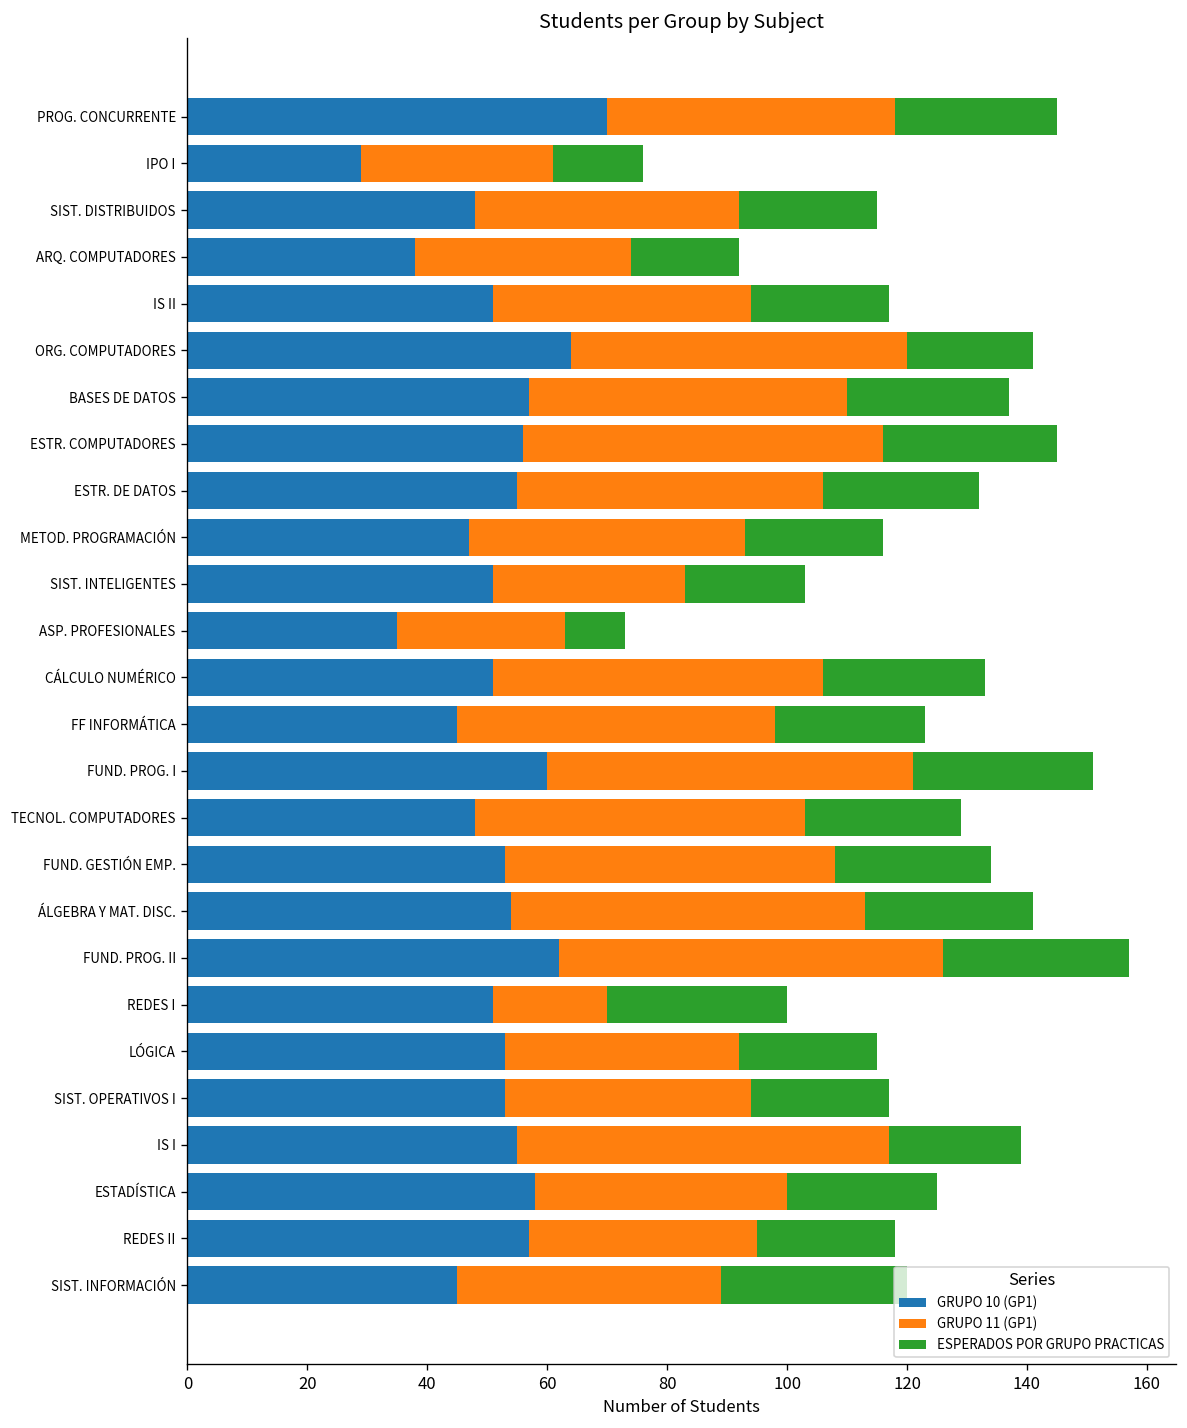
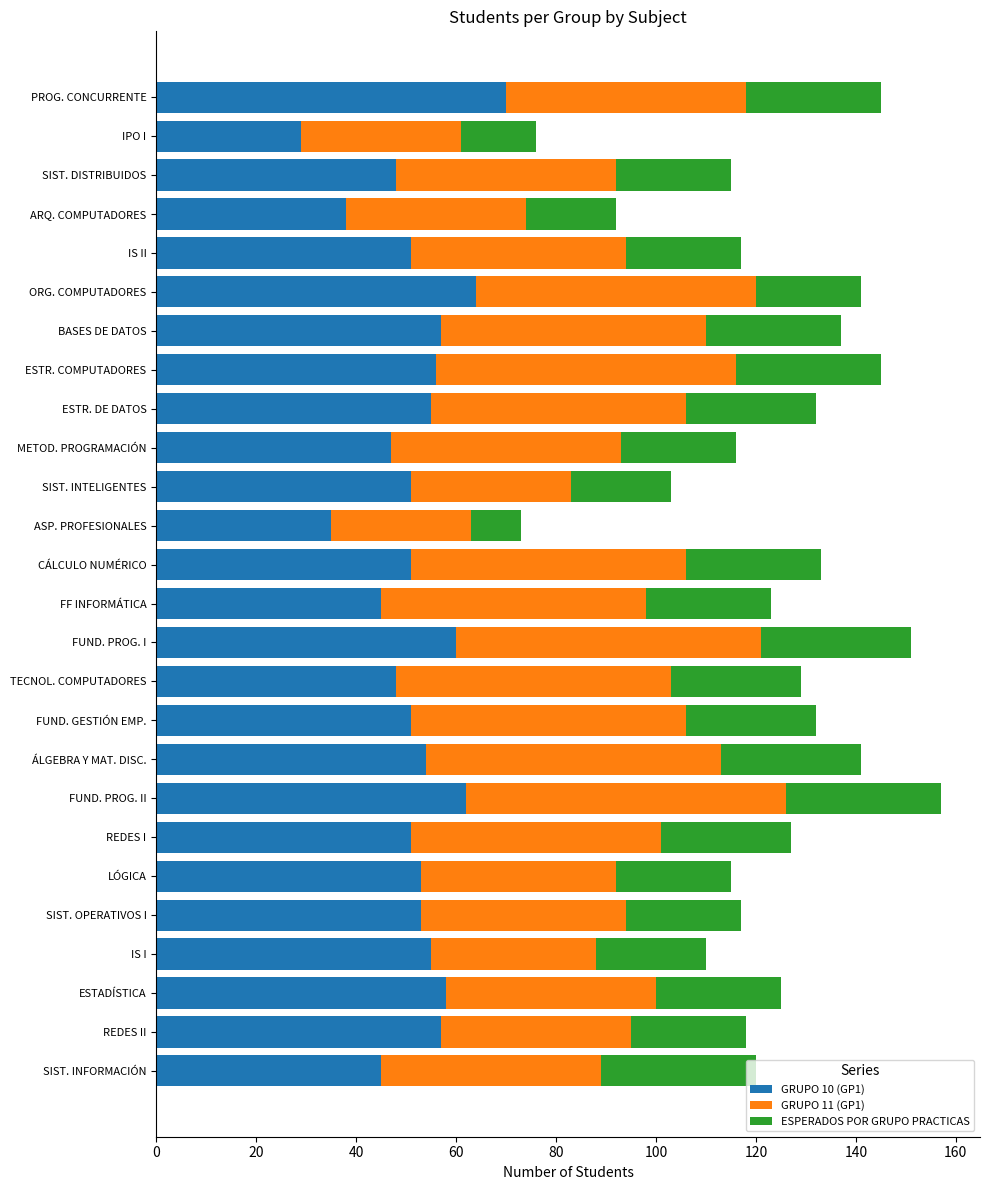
GRUPO 10 (GP1), FUND. GESTIÓN EMP.: 53 -> 51
GRUPO 11 (GP1), REDES I: 19 -> 50
ESPERADOS POR GRUPO PRACTICAS, REDES I: 30 -> 26
GRUPO 11 (GP1), IS I: 62 -> 33
